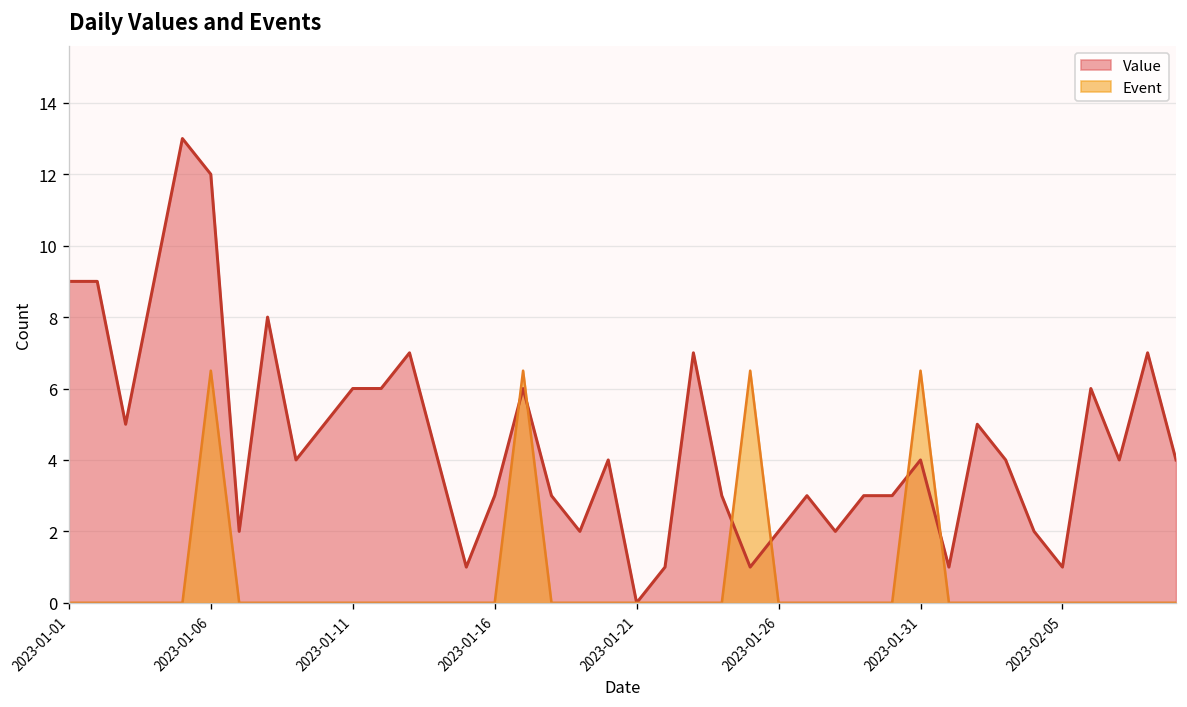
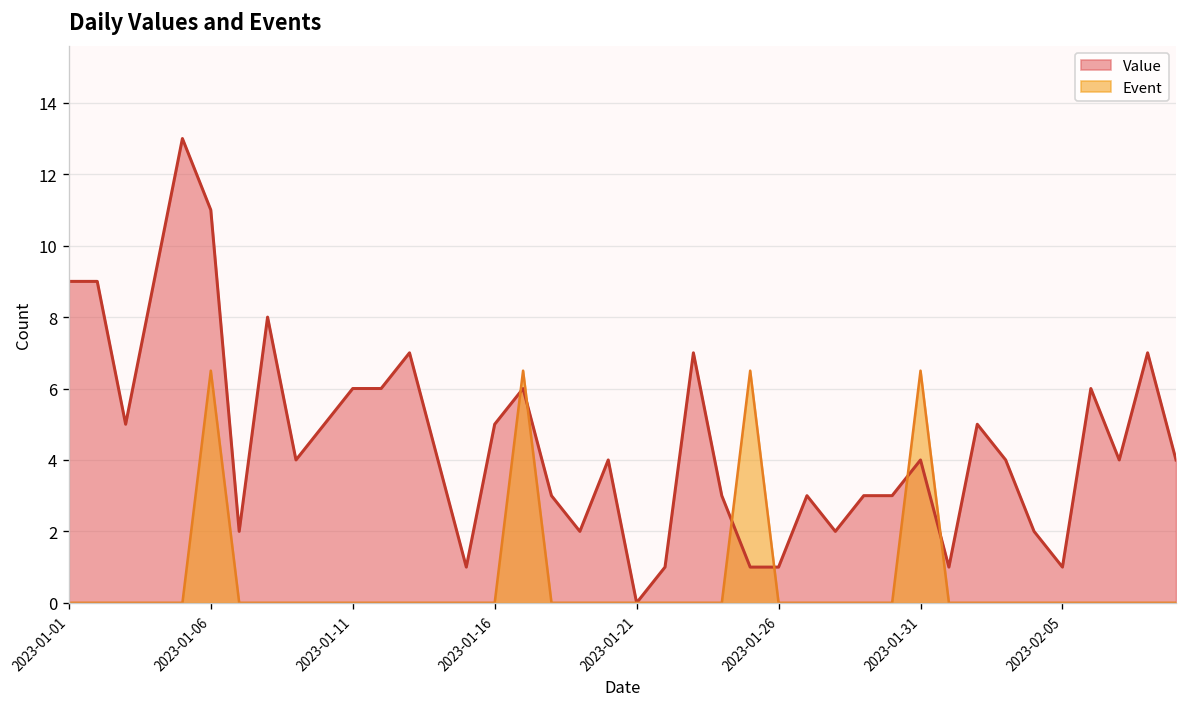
Value, 2023-01-06: 12 -> 11
Value, 2023-01-16: 3 -> 5
Value, 2023-01-26: 2 -> 1
